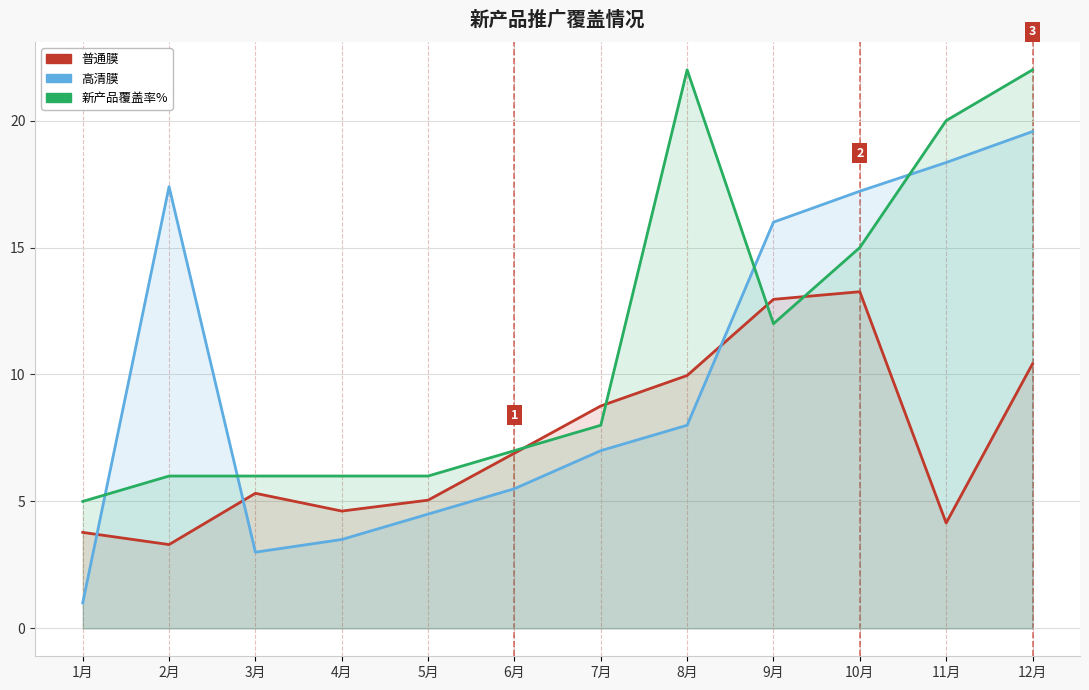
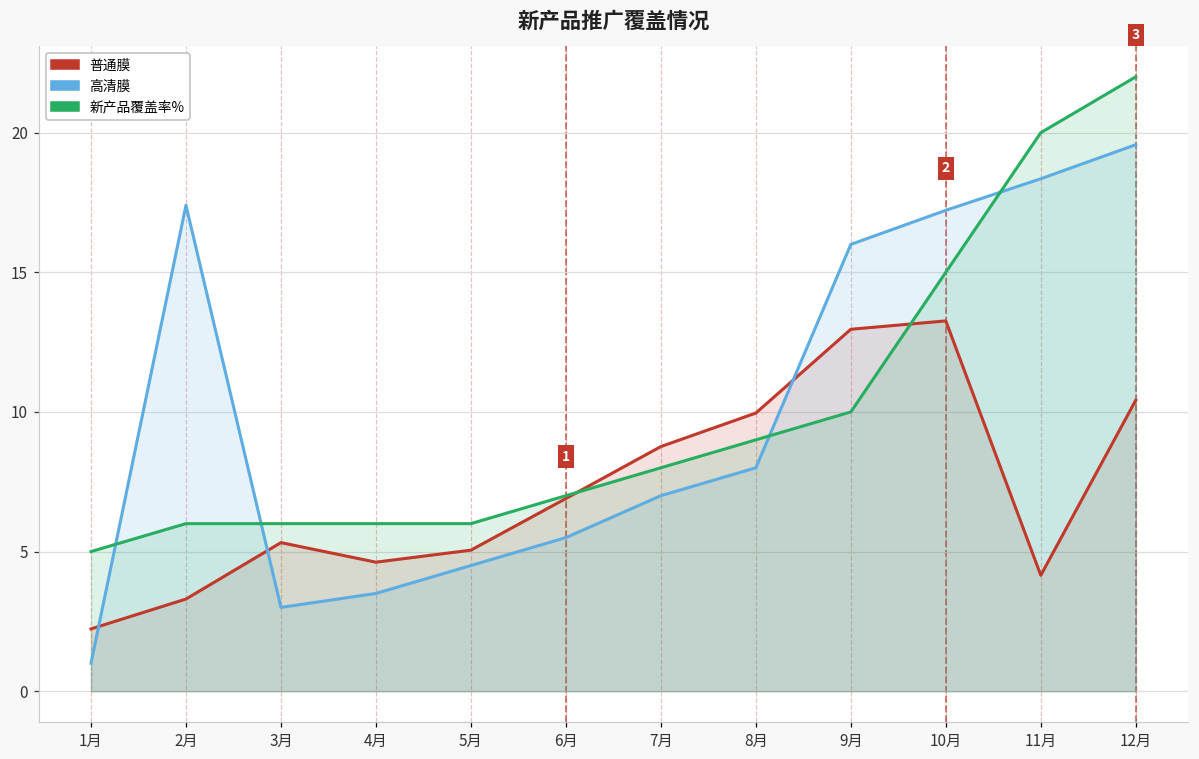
普通膜, 1月: 3.8 -> 2.2
新产品覆盖率%, 8月: 22 -> 9
新产品覆盖率%, 9月: 12 -> 10
